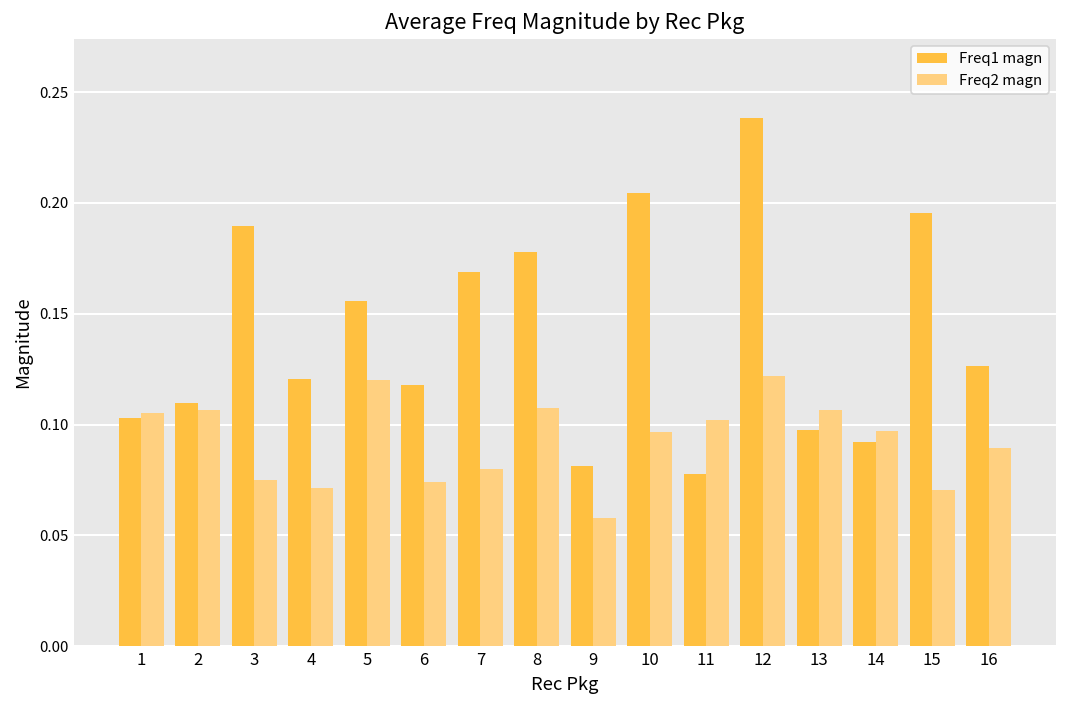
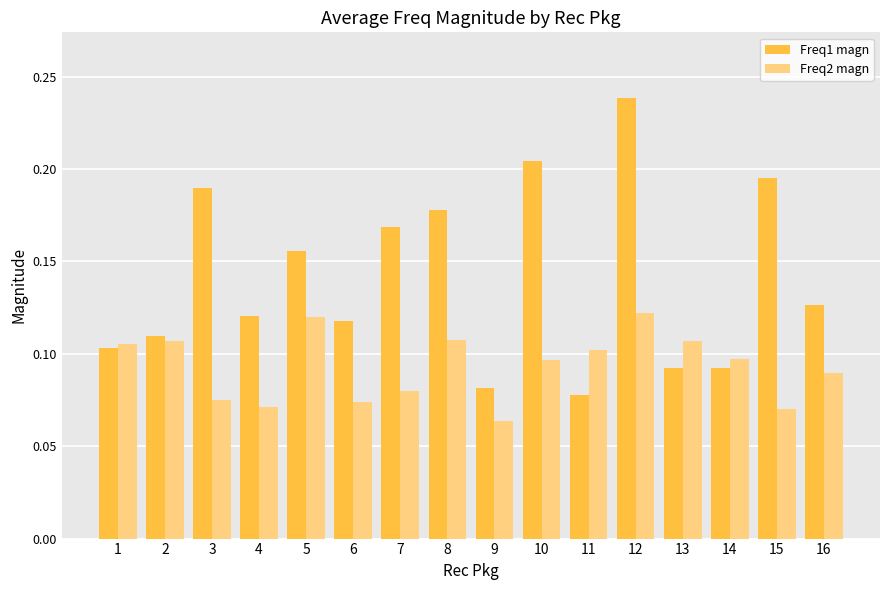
Freq2 magn, 9: 0.058 -> 0.064
Freq1 magn, 13: 0.098 -> 0.092
